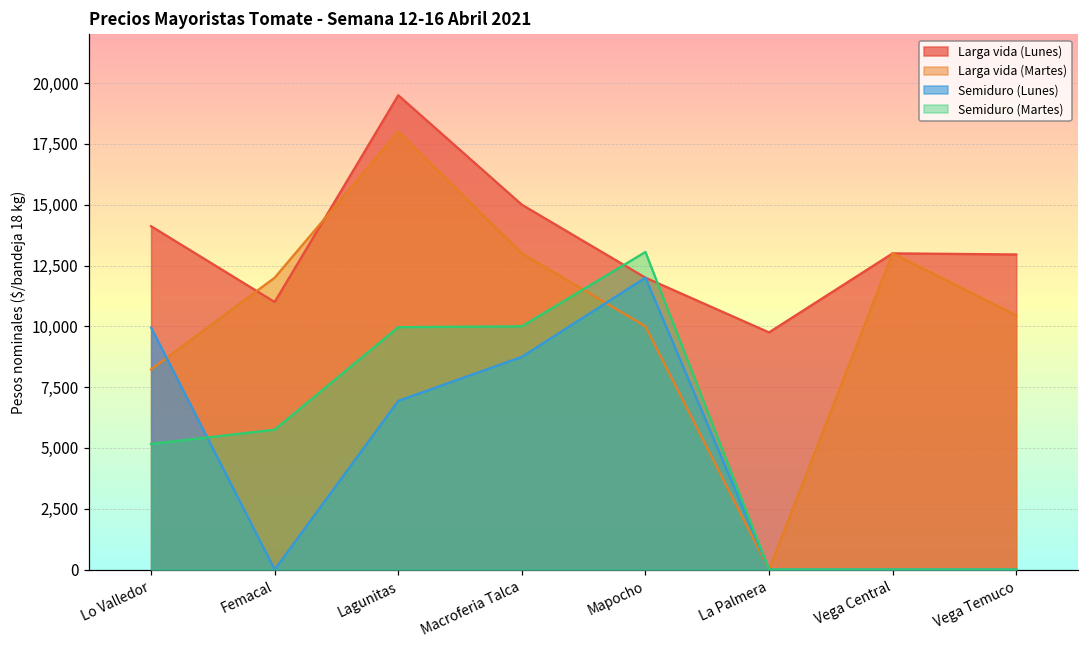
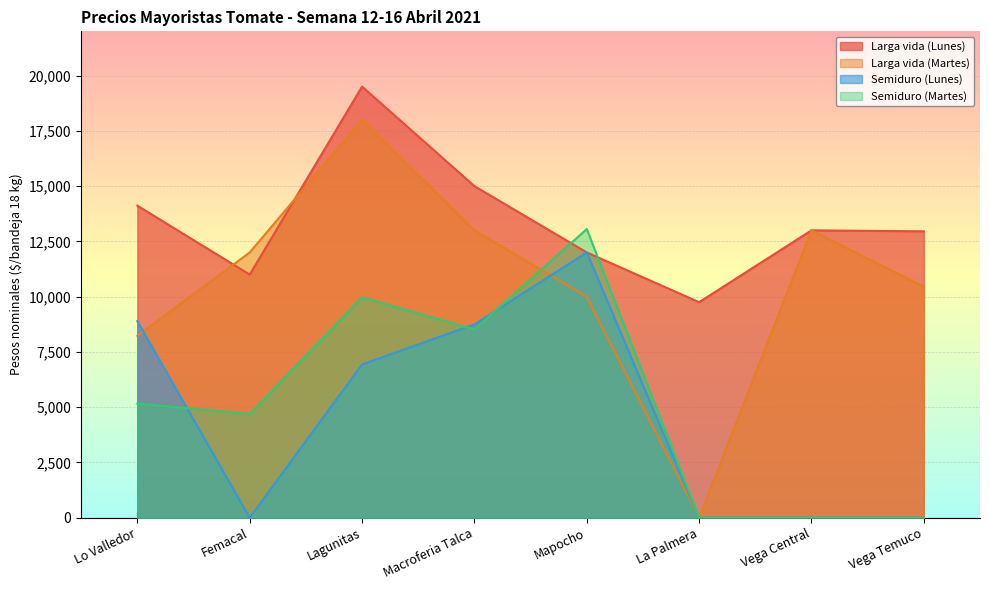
Semiduro (Lunes), Lo Valledor: 10,000 -> 8,900
Semiduro (Martes), Femacal: 5,800 -> 4,700
Semiduro (Martes), Macroferia Talca: 10,000 -> 8,500
